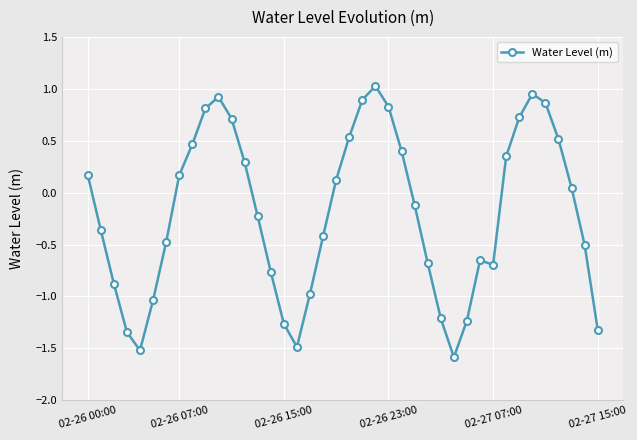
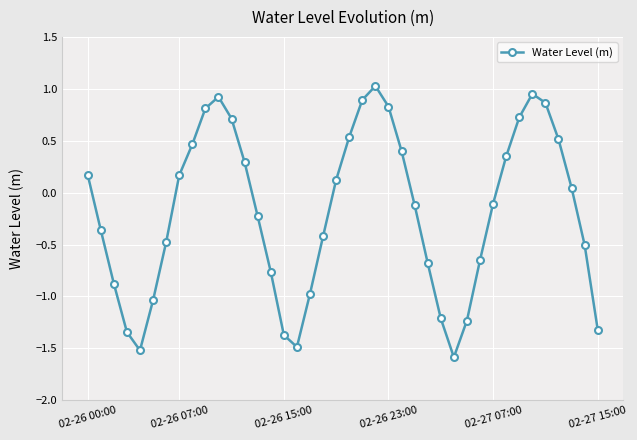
02-26 15:00: -1.26 -> -1.37
02-27 07:00: -0.70 -> -0.11
